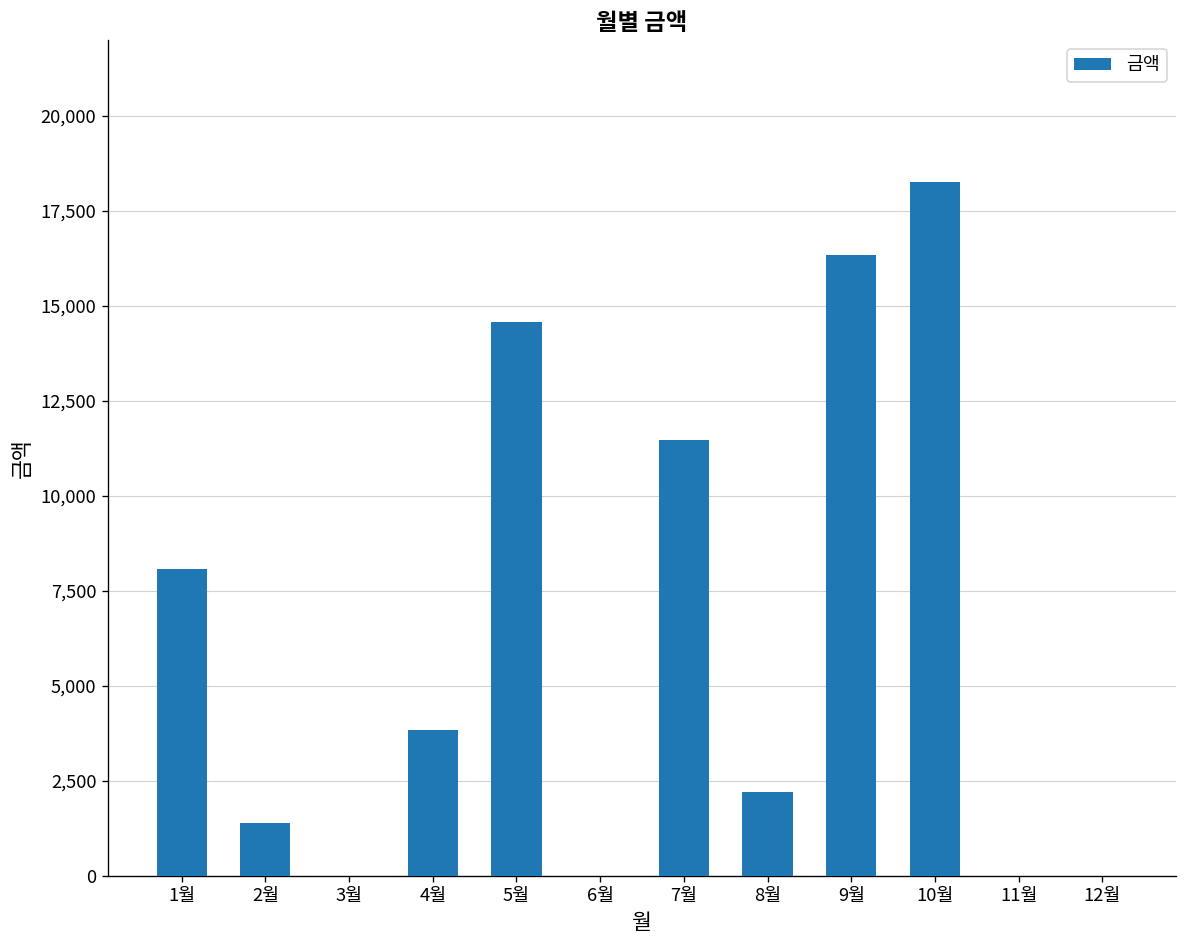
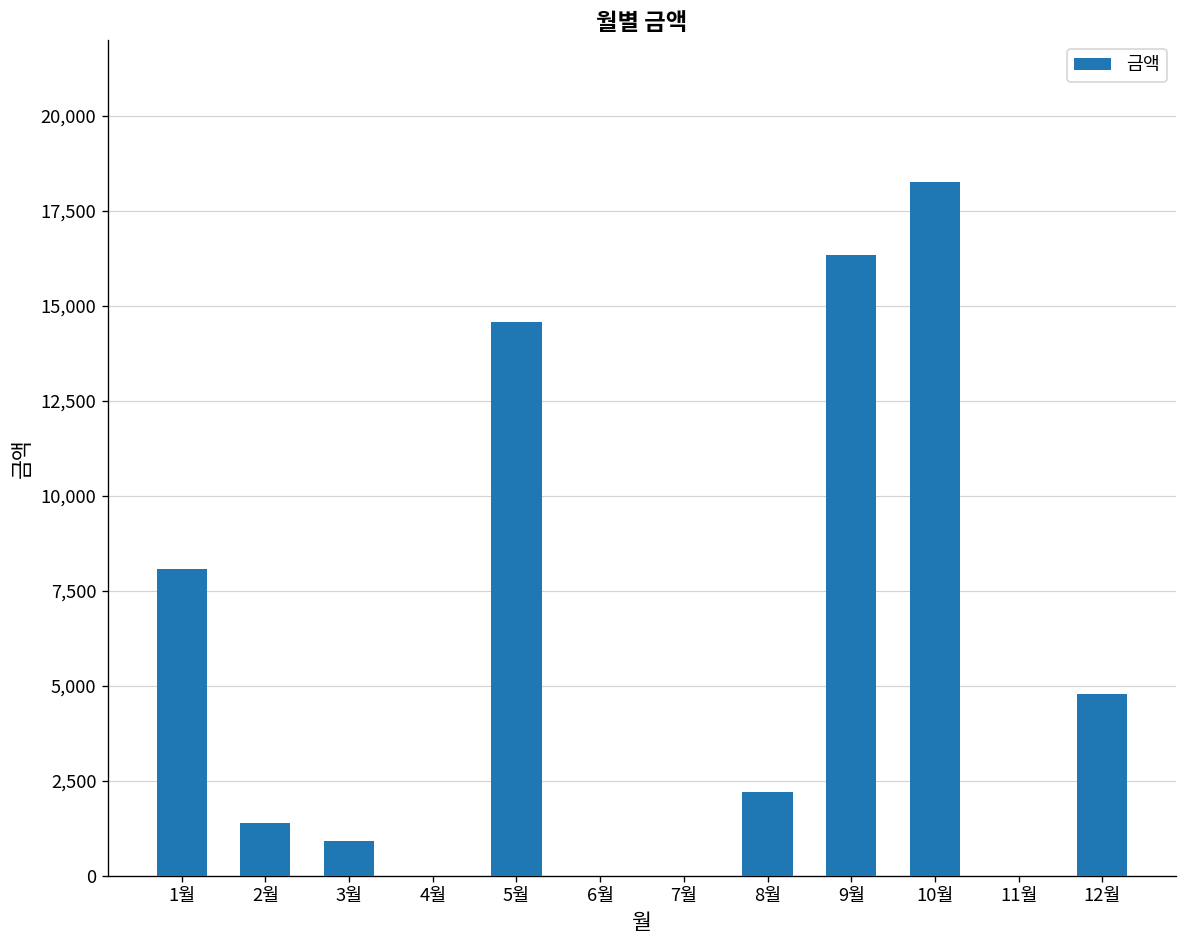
3월: 0 -> 900
4월: 3,800 -> 0
7월: 11,500 -> 0
12월: 0 -> 4,800
